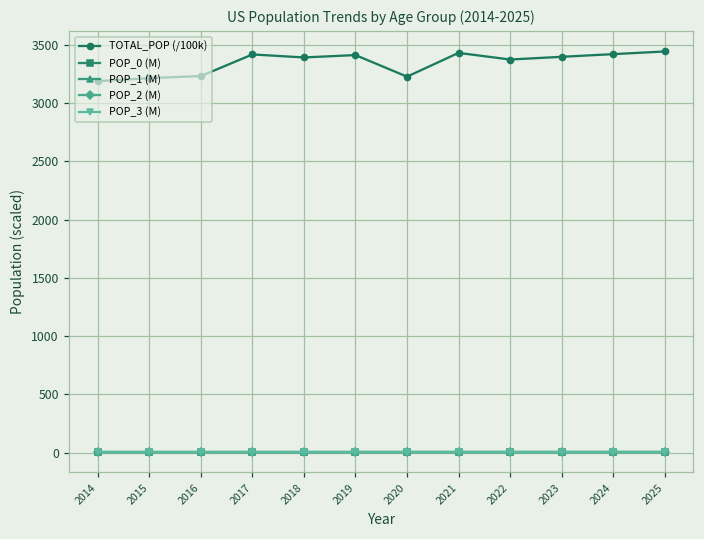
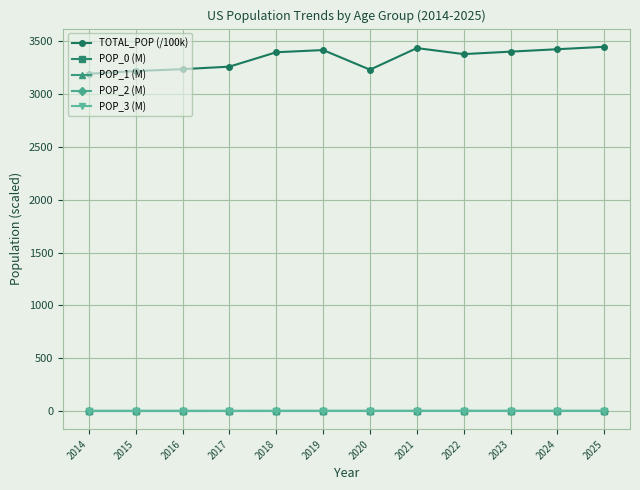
TOTAL_POP (/100k), 2017: 3420 -> 3260
